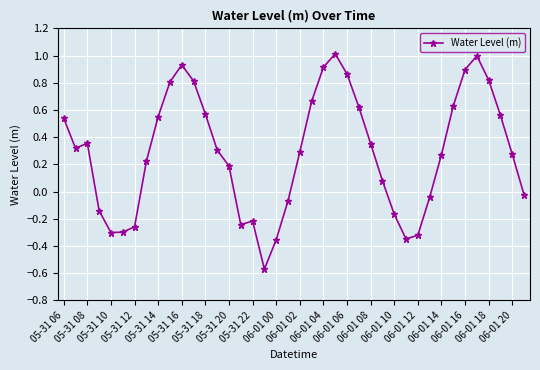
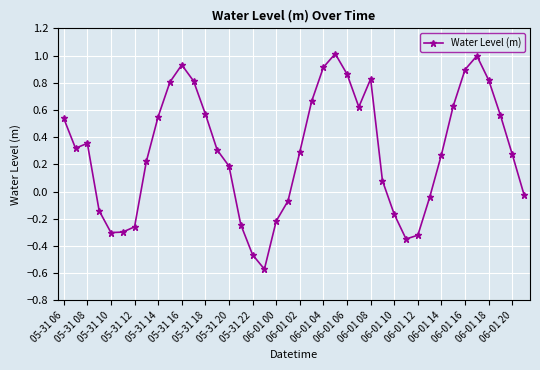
05-31 22: -0.22 -> -0.46
06-01 00: -0.35 -> -0.22
06-01 08: 0.35 -> 0.83
